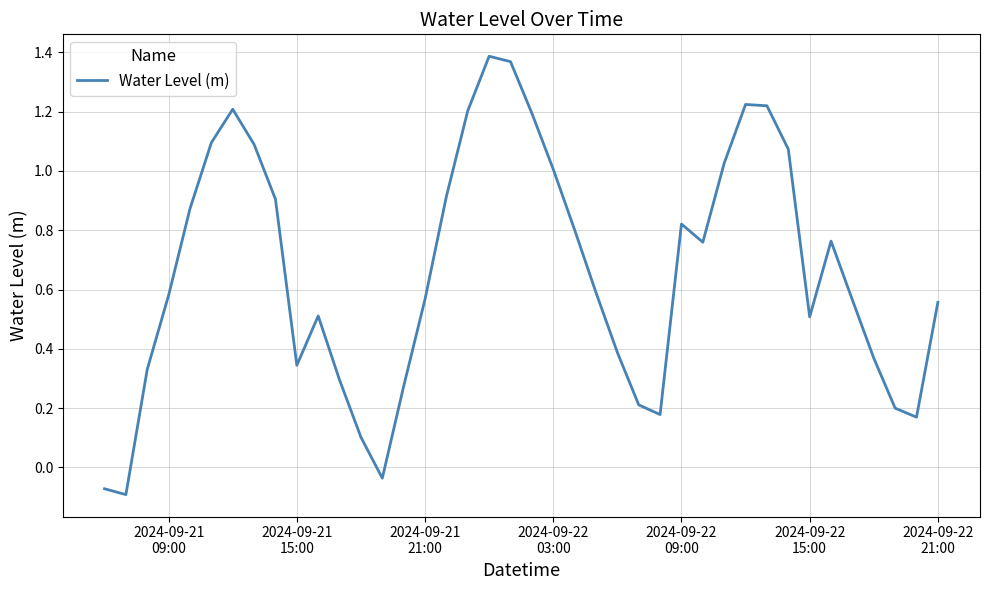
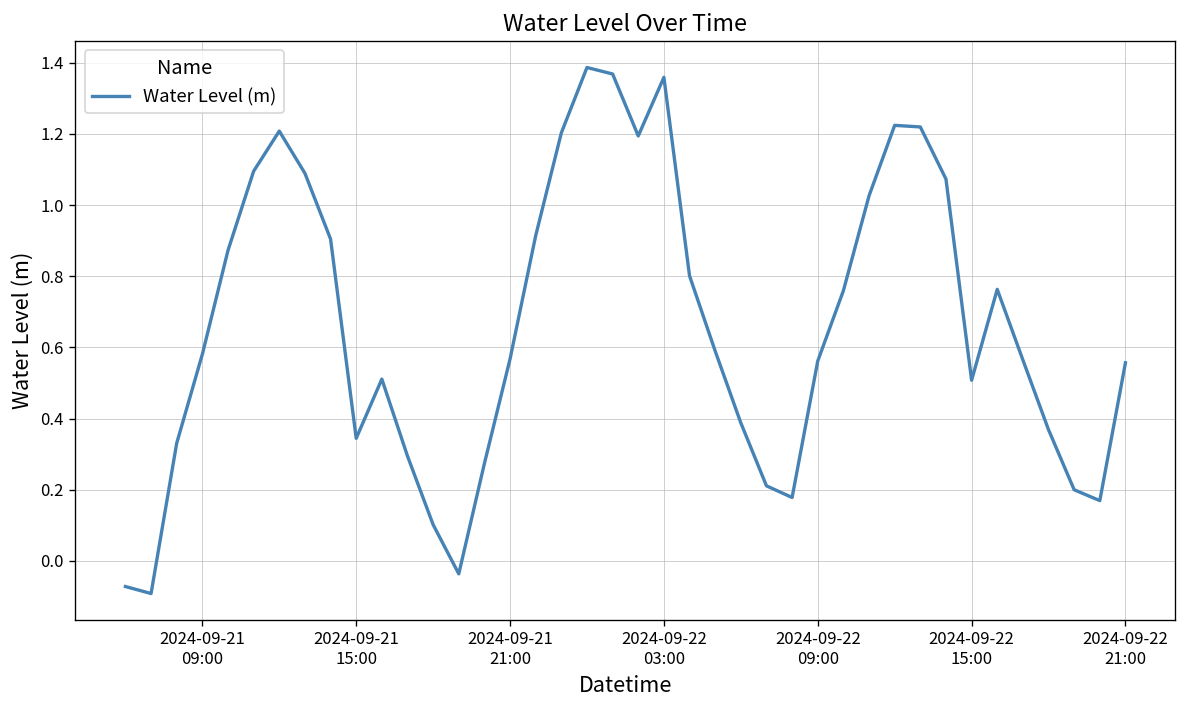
2024-09-22 03:00: 1.01 -> 1.36
2024-09-22 09:00: 0.82 -> 0.56
